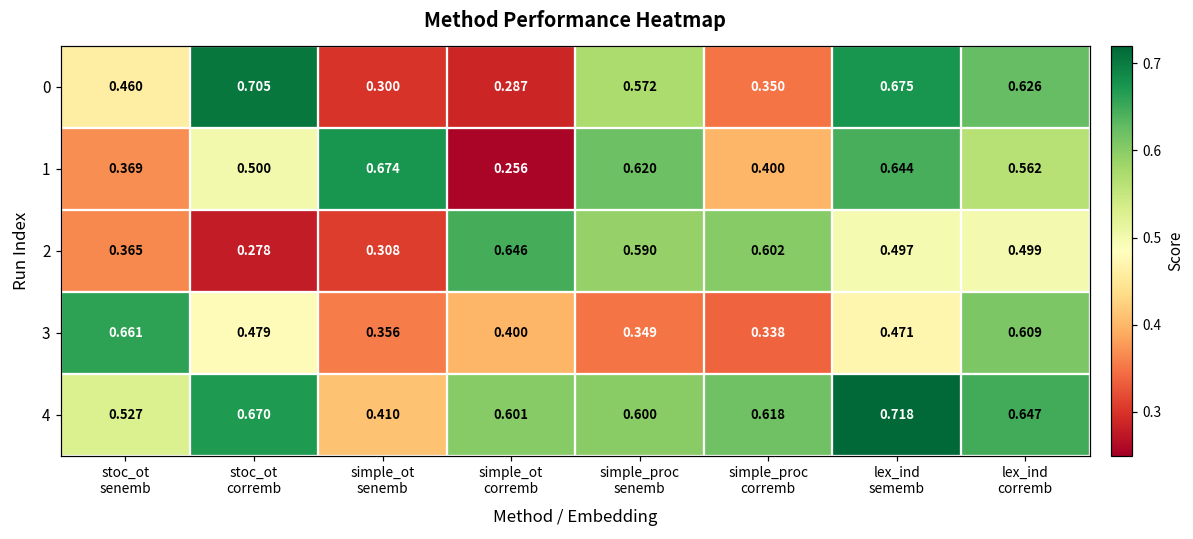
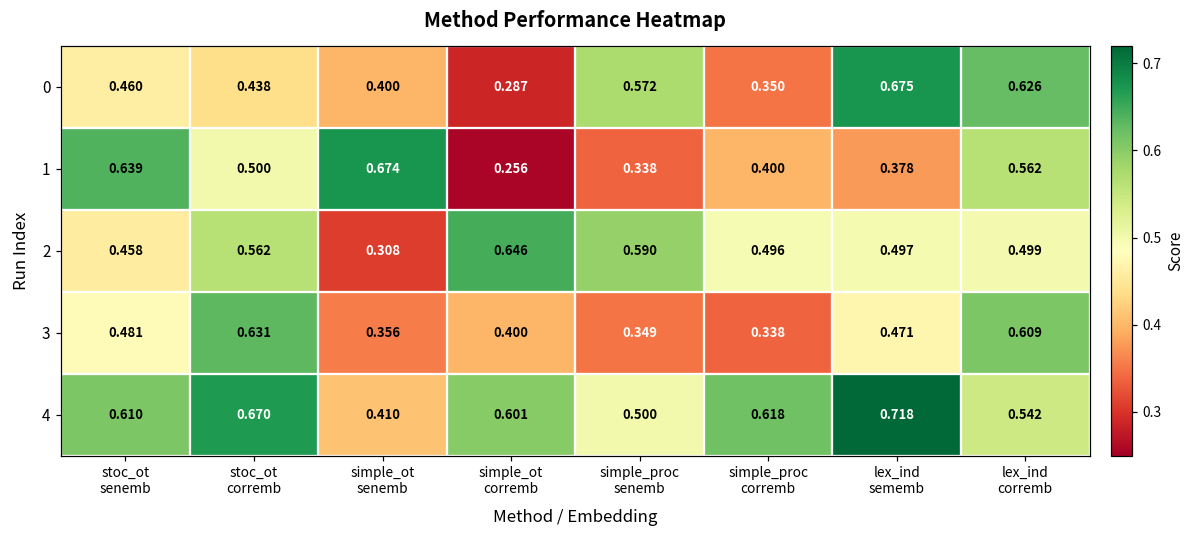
0, stoc_ot corremb: 0.705 -> 0.438
0, simple_ot senemb: 0.300 -> 0.400
1, stoc_ot senemb: 0.369 -> 0.639
1, simple_proc senemb: 0.620 -> 0.338
1, lex_ind sememb: 0.644 -> 0.378
2, stoc_ot senemb: 0.365 -> 0.458
2, stoc_ot corremb: 0.278 -> 0.562
2, simple_proc corremb: 0.602 -> 0.496
3, stoc_ot senemb: 0.661 -> 0.481
3, stoc_ot corremb: 0.479 -> 0.631
4, stoc_ot senemb: 0.527 -> 0.610
4, simple_proc senemb: 0.600 -> 0.500
4, lex_ind corremb: 0.647 -> 0.542
